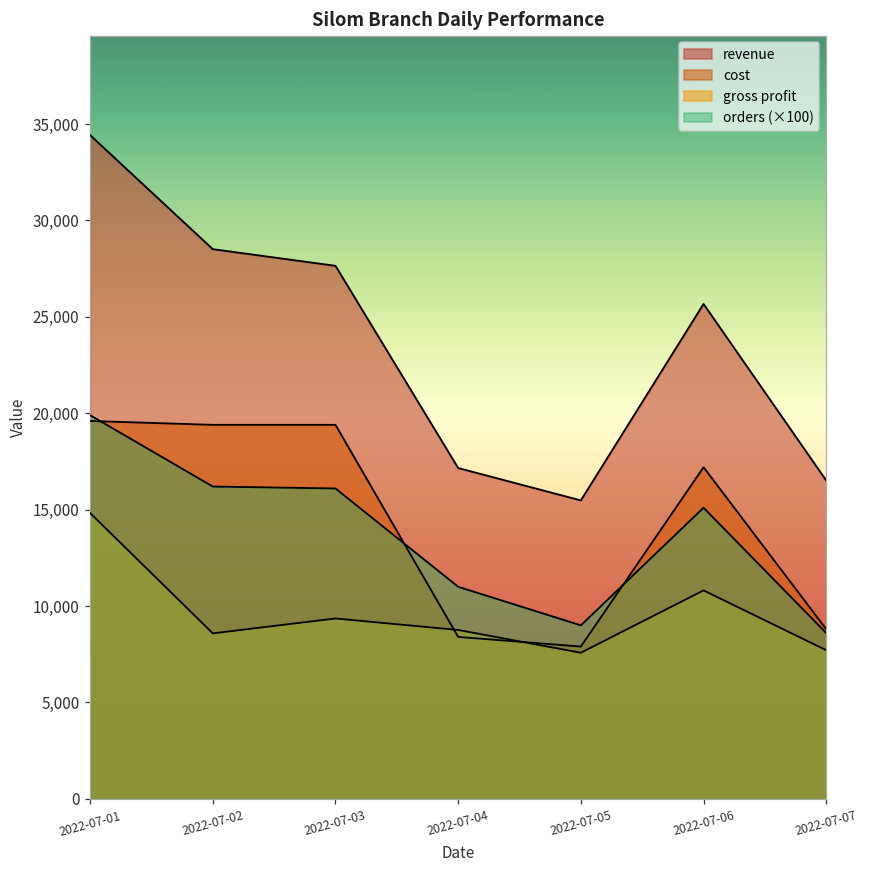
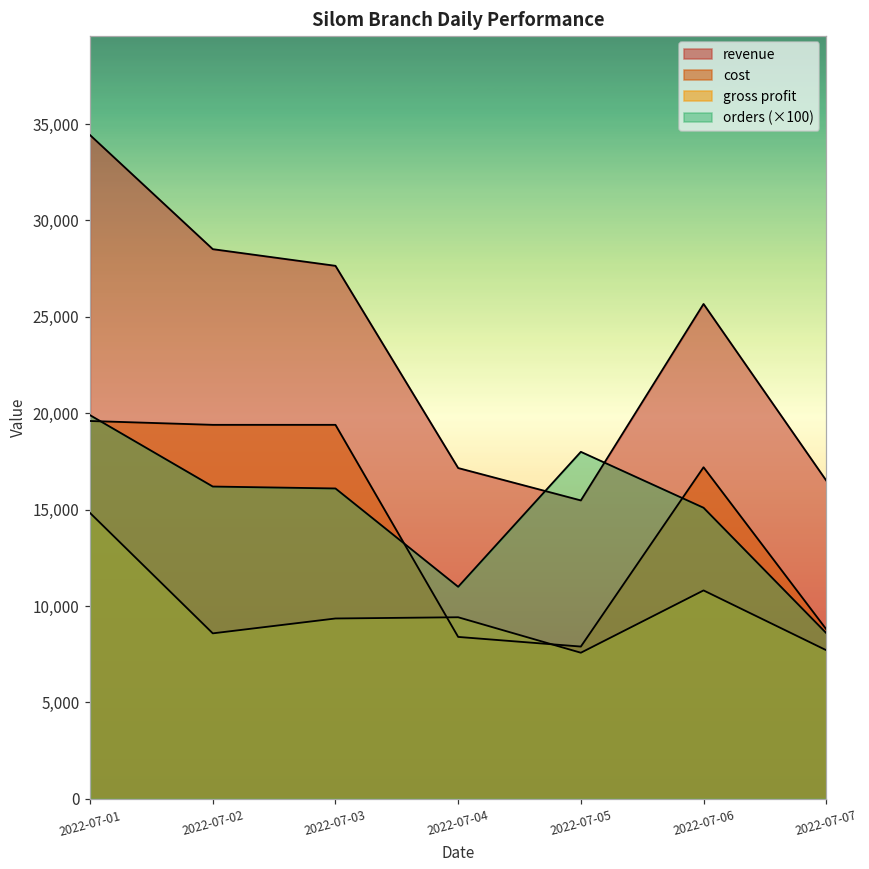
gross profit, 2022-07-04: 8,800 -> 9,400
orders (×100), 2022-07-05: 9,000 -> 18,000
